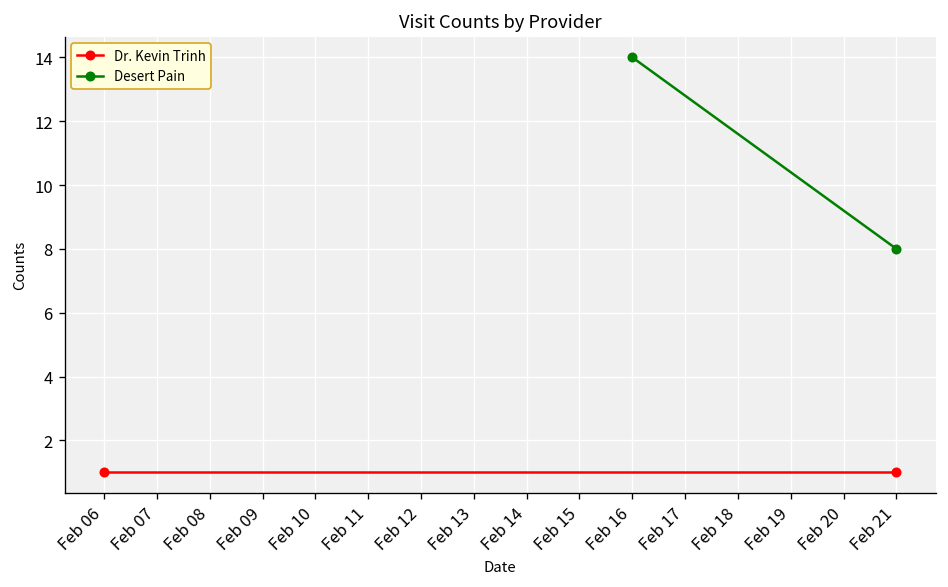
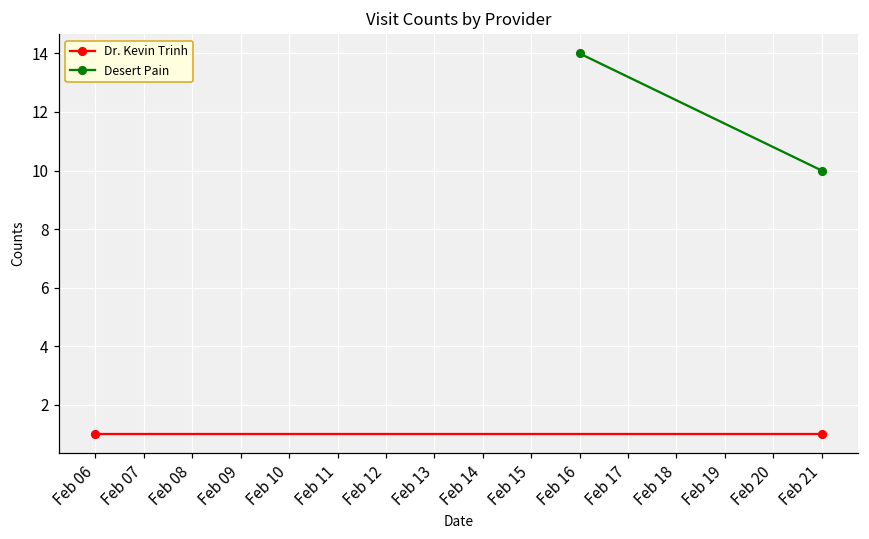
Desert Pain, Feb 21: 8 -> 10
